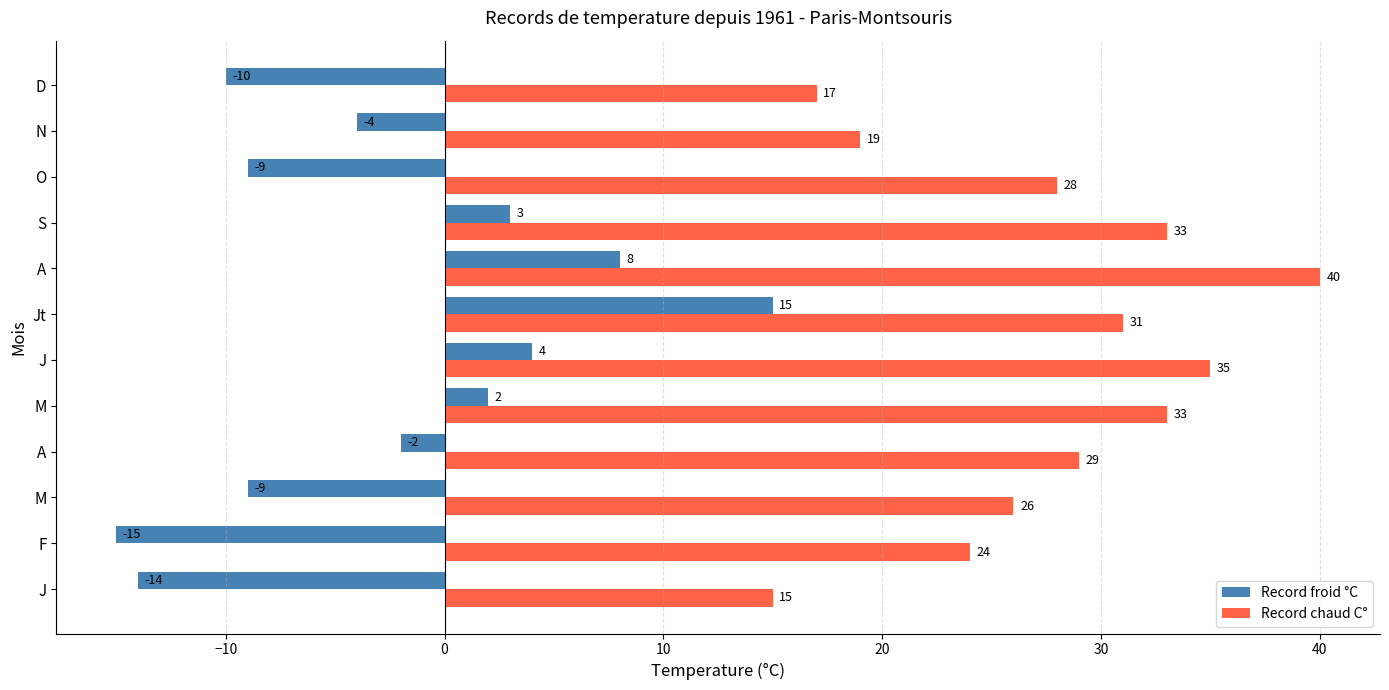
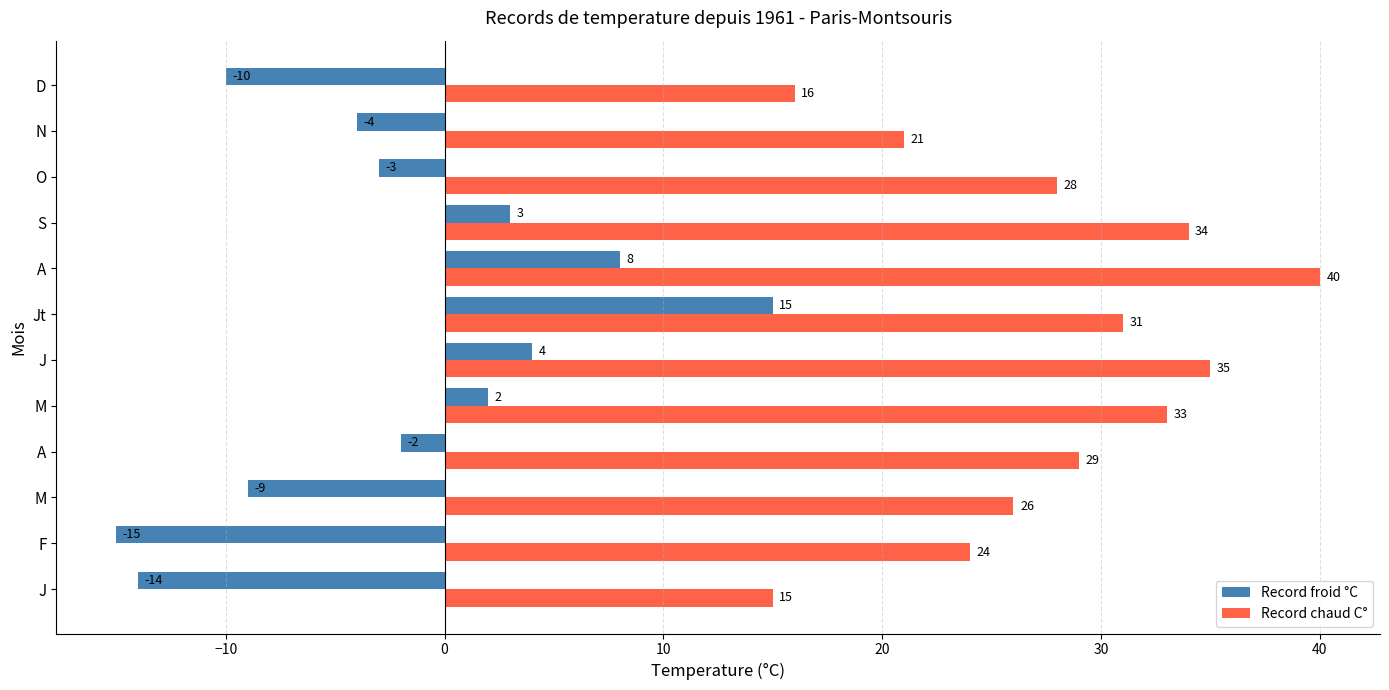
Record chaud C°, D: 17 -> 16
Record chaud C°, N: 19 -> 21
Record froid °C, O: -9 -> -3
Record chaud C°, S: 33 -> 34
